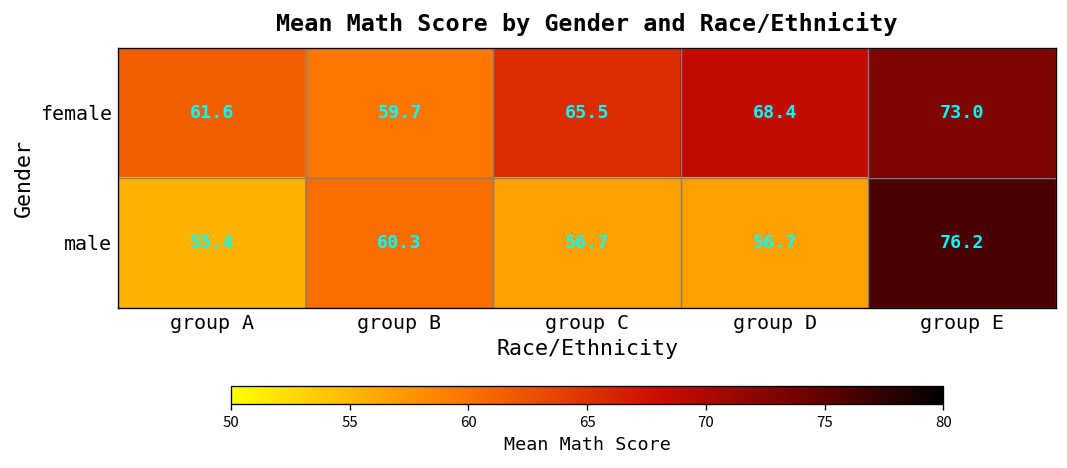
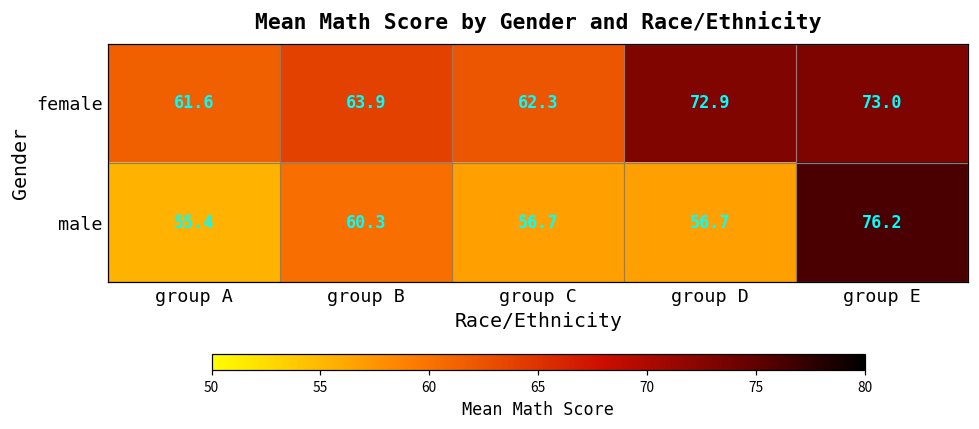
female, group B: 59.7 -> 63.9
female, group C: 65.5 -> 62.3
female, group D: 68.4 -> 72.9
